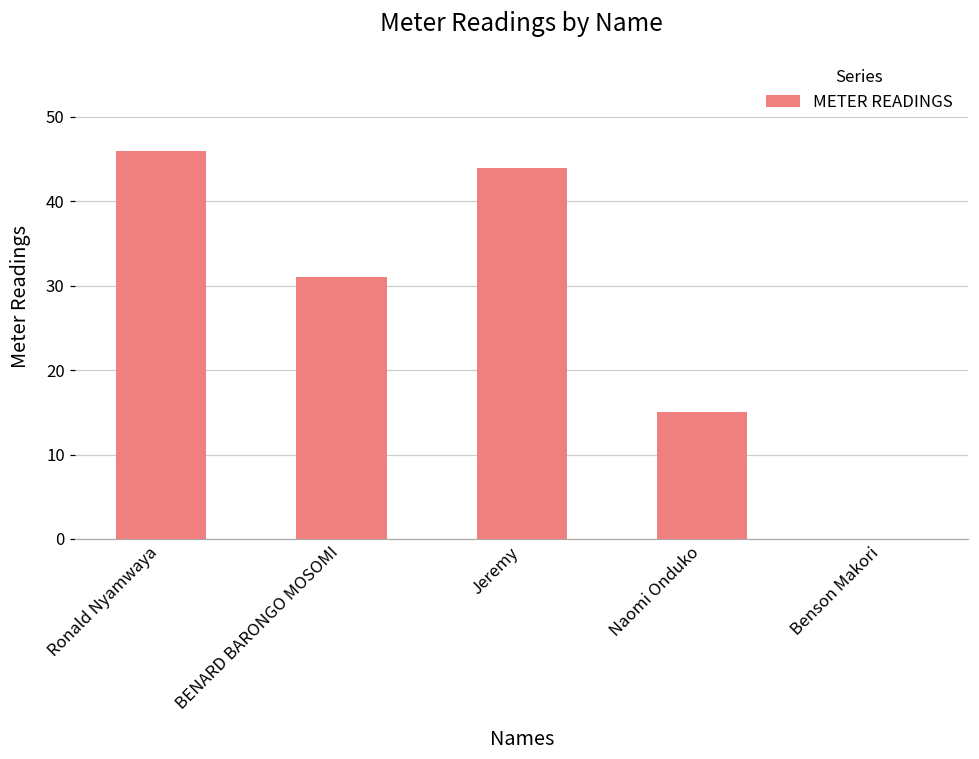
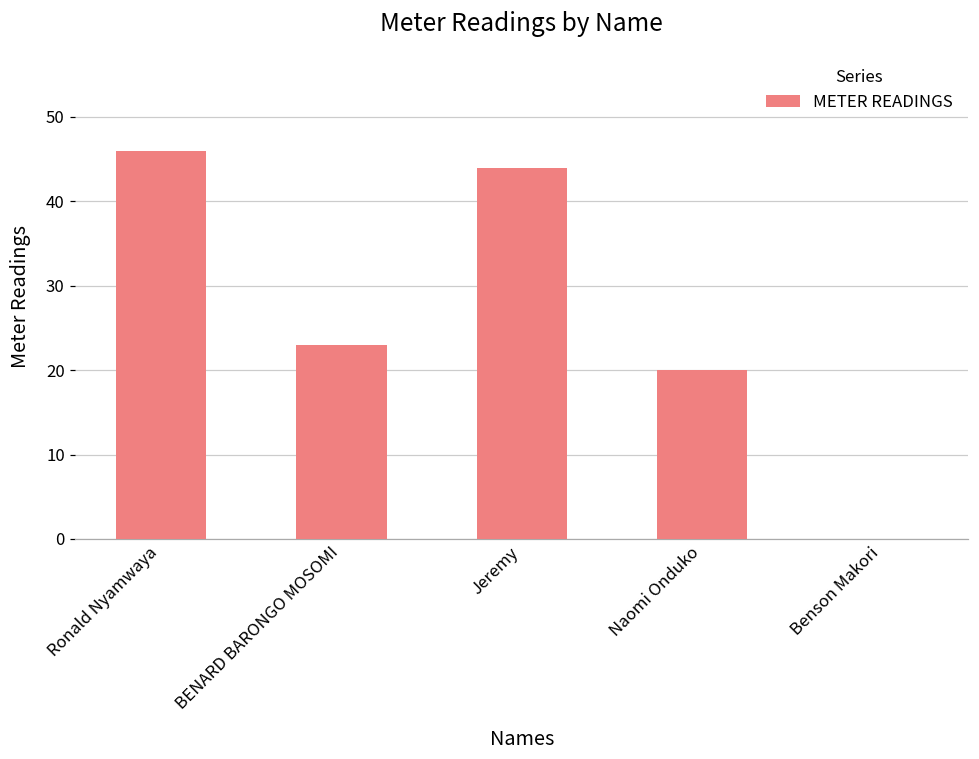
BENARD BARONGO MOSOMI: 31 -> 23
Naomi Onduko: 15 -> 20
